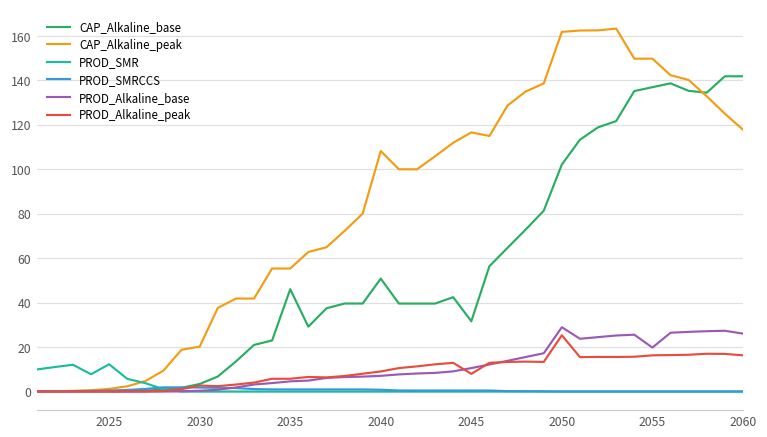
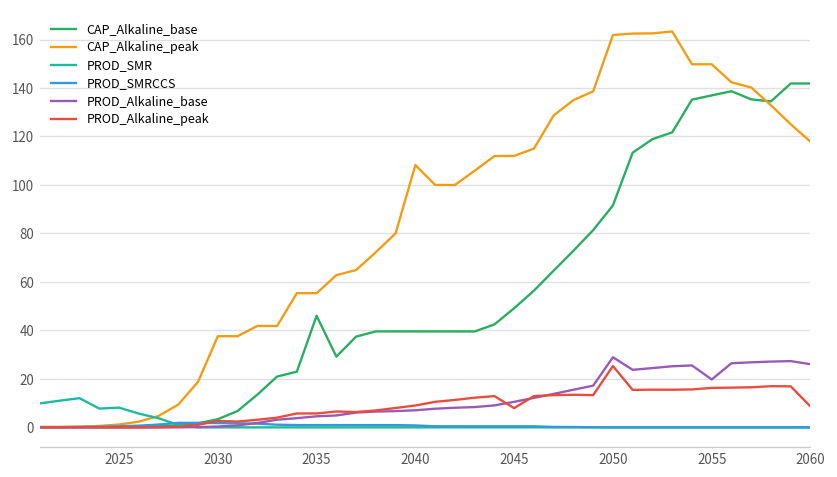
PROD_SMR, 2025: 12 -> 8
CAP_Alkaline_peak, 2030: 20 -> 38
CAP_Alkaline_base, 2040: 51 -> 40
CAP_Alkaline_base, 2045: 32 -> 49
CAP_Alkaline_peak, 2045: 117 -> 112
CAP_Alkaline_base, 2050: 102 -> 92
PROD_Alkaline_peak, 2060: 16 -> 9
